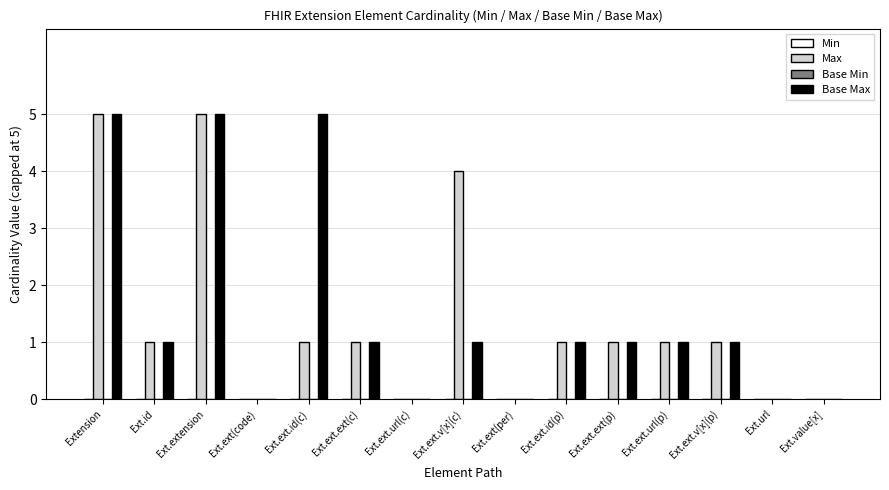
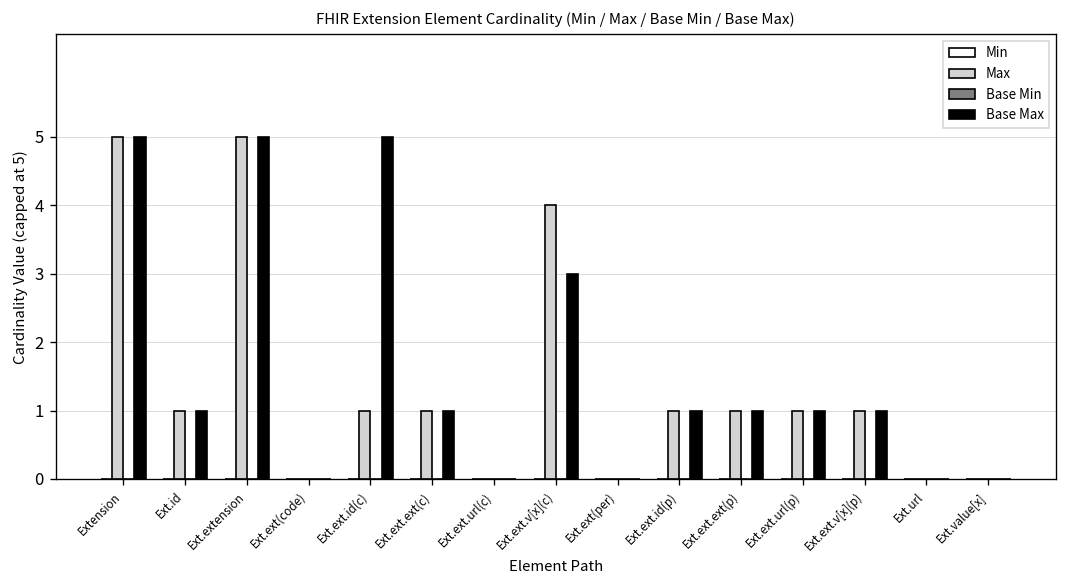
Base Max, Ext.ext.v[x](c): 1 -> 3
